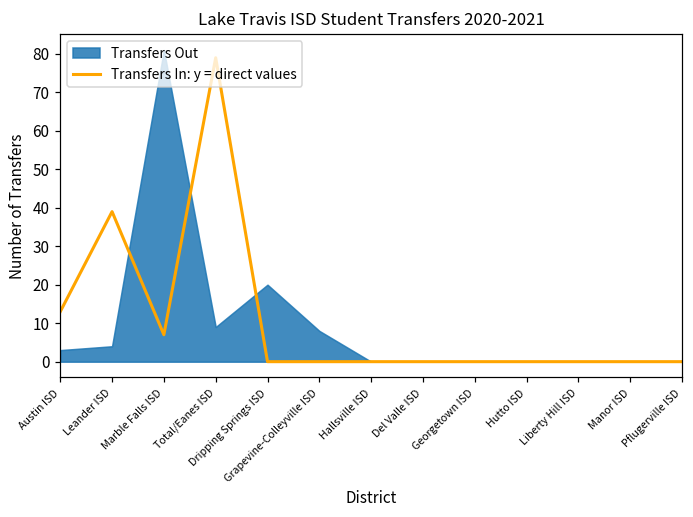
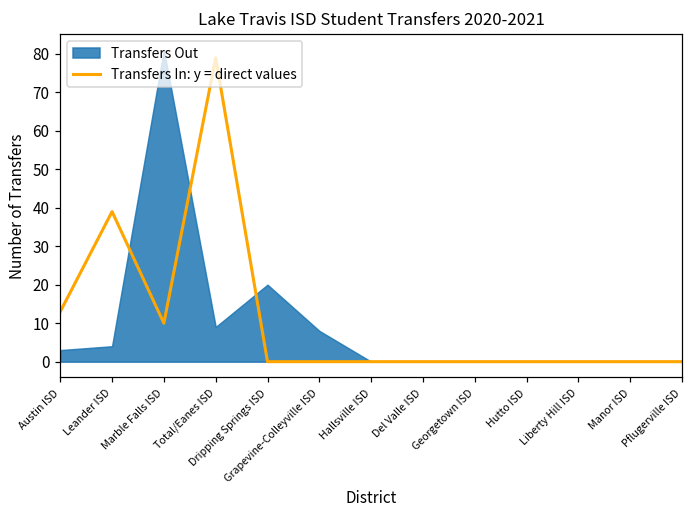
Transfers In: y = direct values, Marble Falls ISD: 7 -> 10
